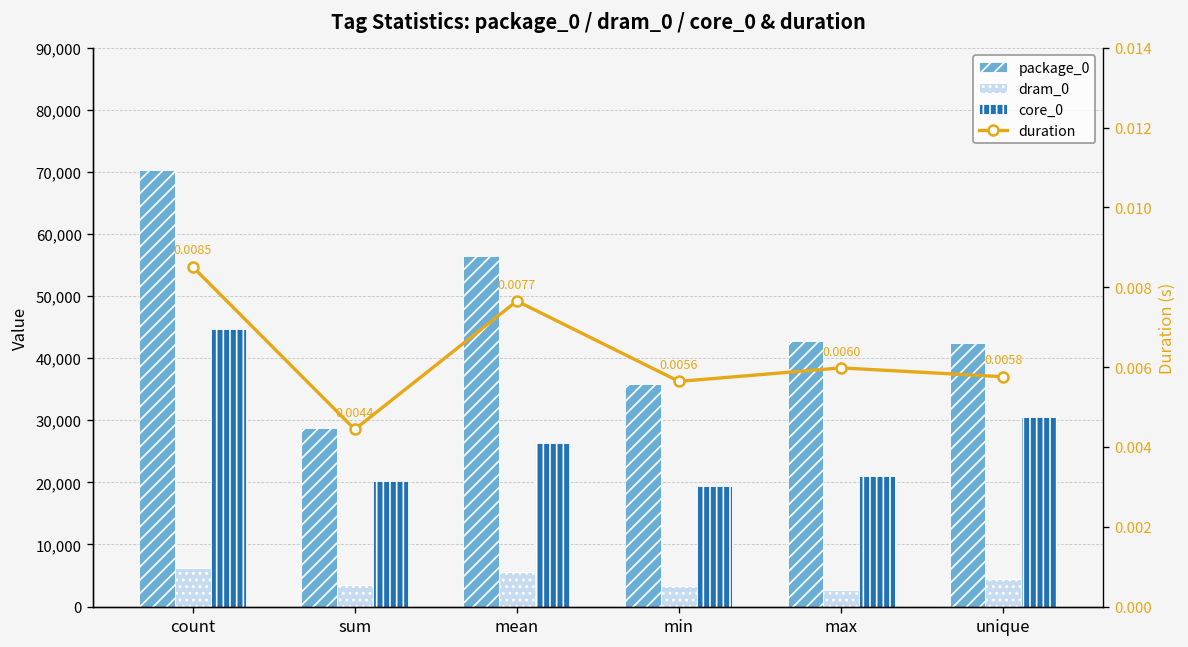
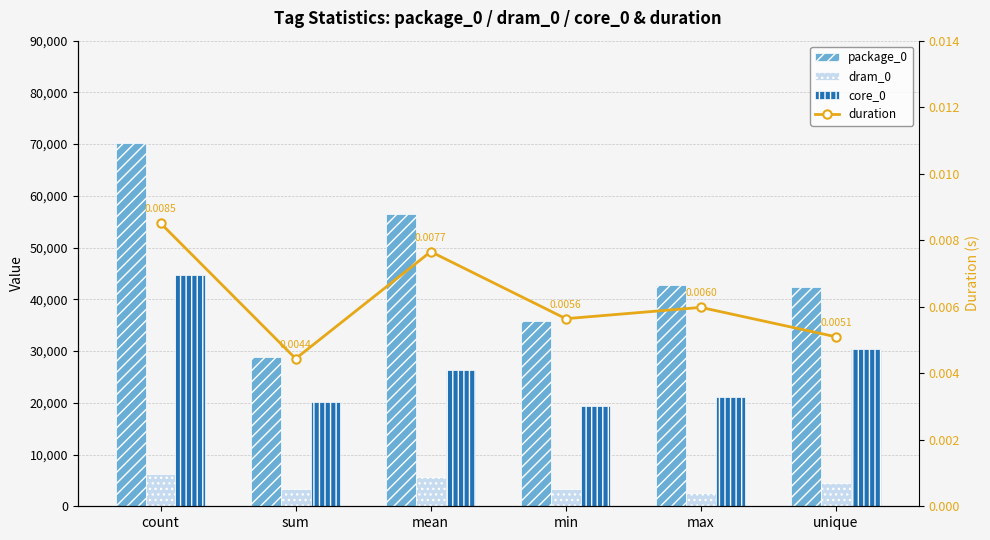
duration, unique: 0.0058 -> 0.0051
